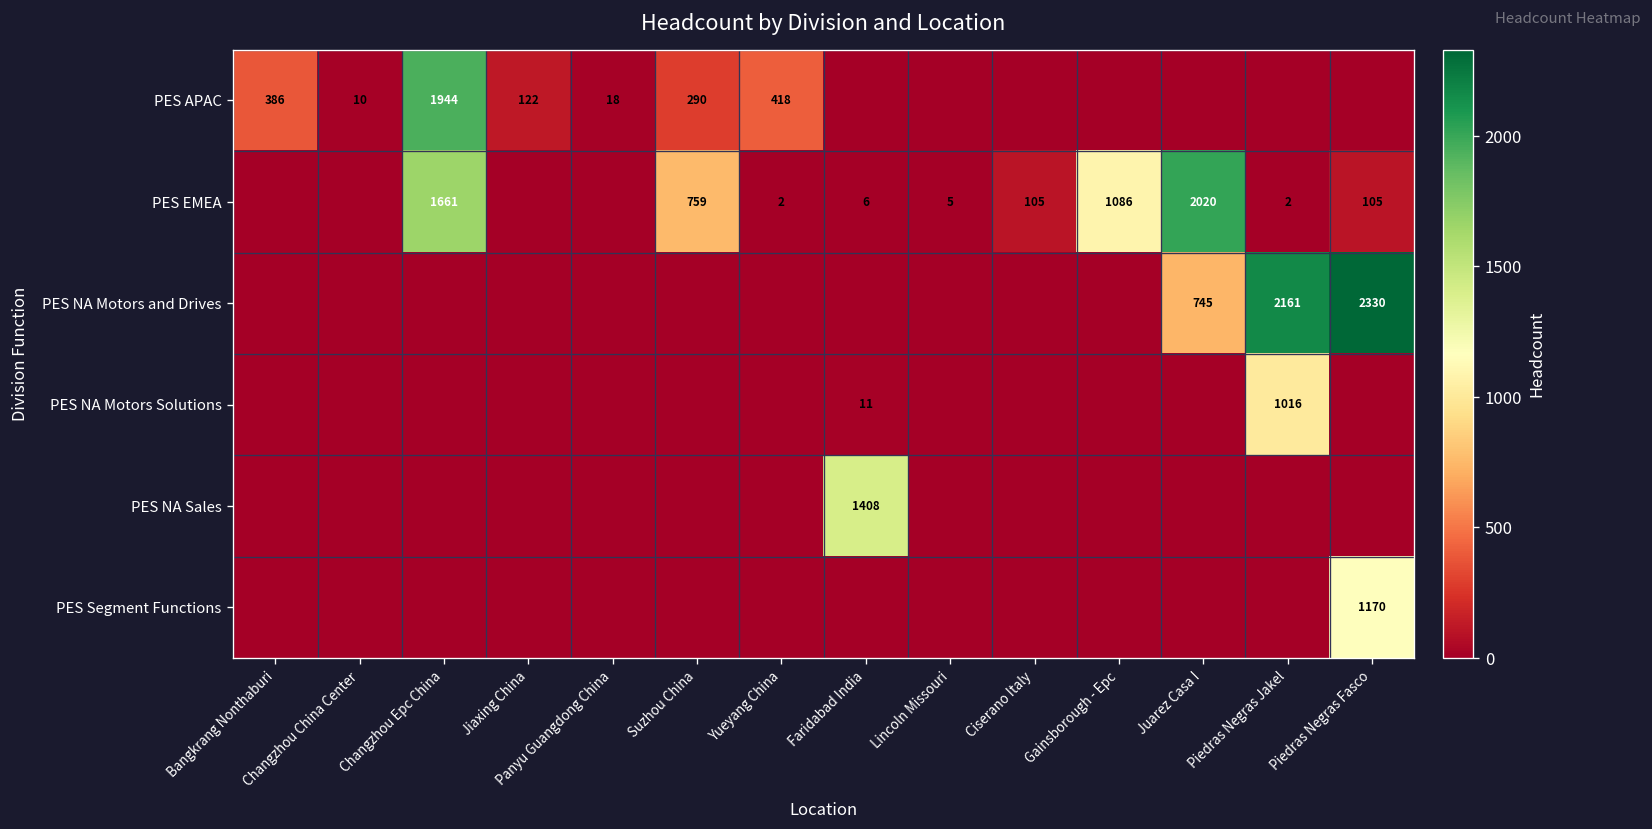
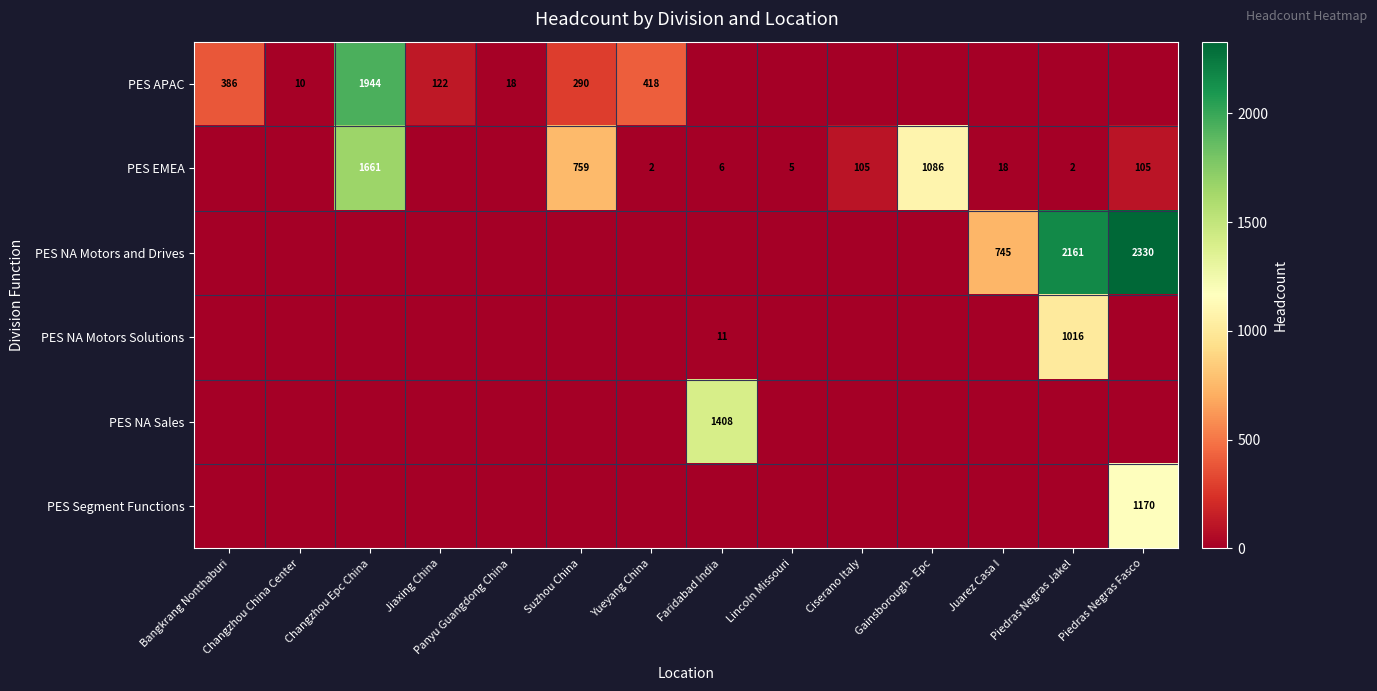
PES EMEA, Juarez Casa I: 2020 -> 18
